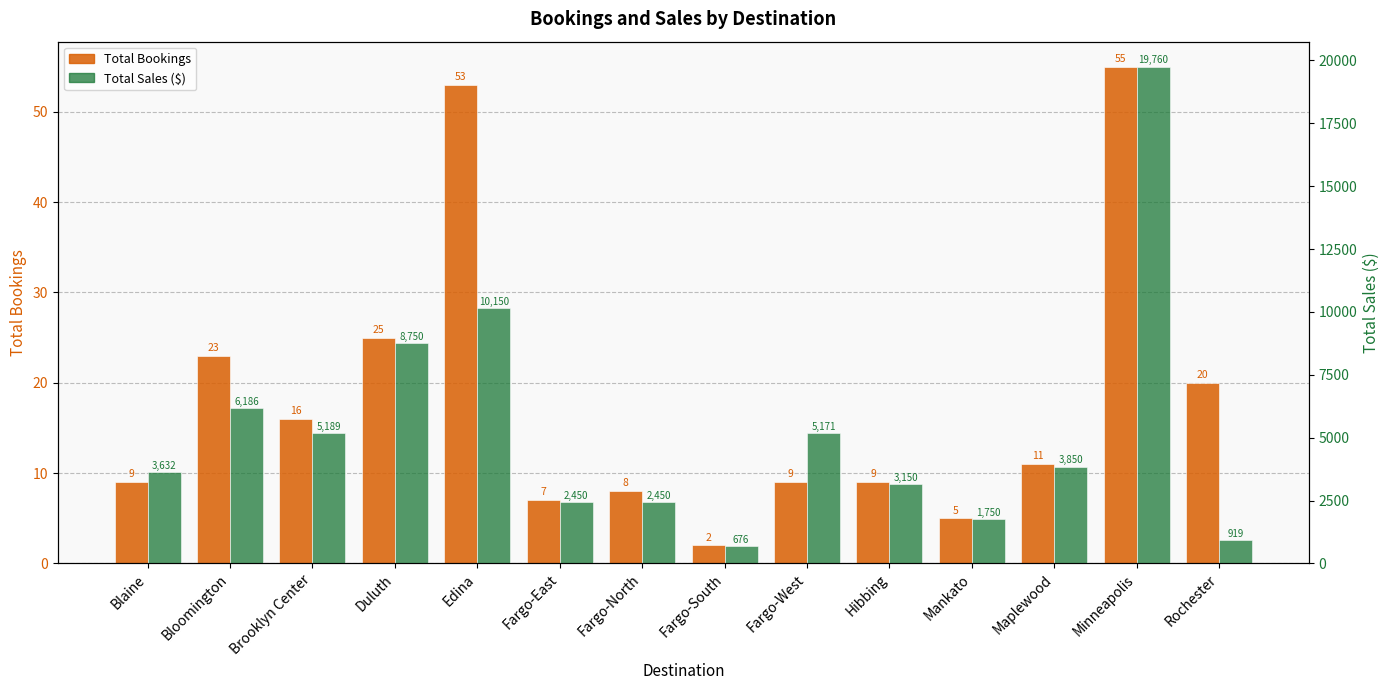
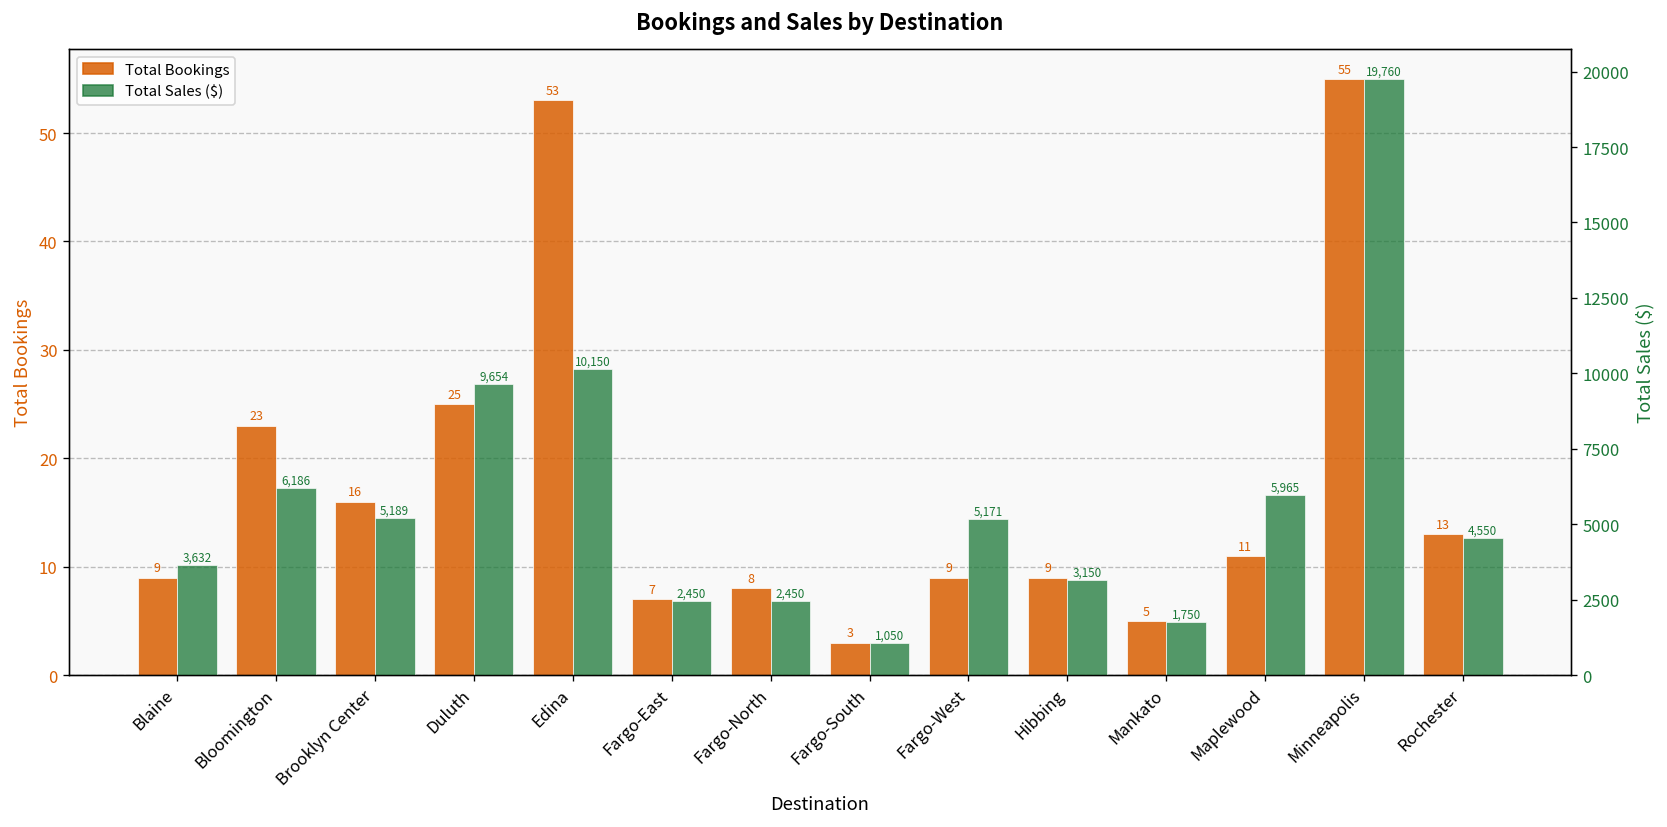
Total Bookings, Fargo-South: 2 -> 3
Total Bookings, Rochester: 20 -> 13
Total Sales ($), Duluth: 8,750 -> 9,654
Total Sales ($), Fargo-South: 676 -> 1,050
Total Sales ($), Maplewood: 3,850 -> 5,965
Total Sales ($), Rochester: 919 -> 4,550
